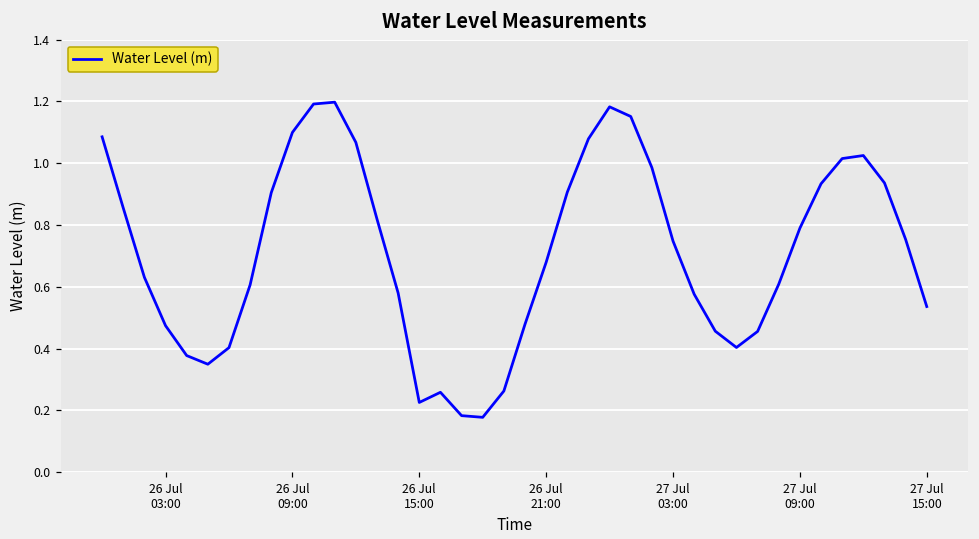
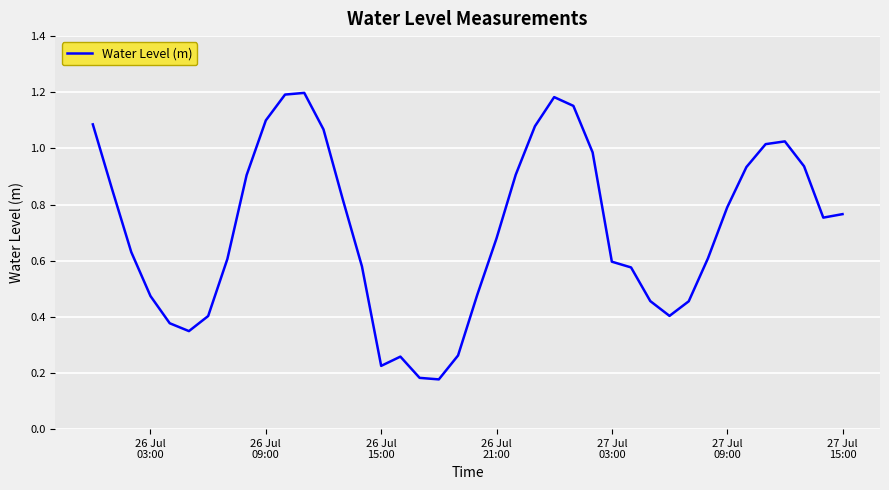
27 Jul 03:00: 0.75 -> 0.60
27 Jul 15:00: 0.54 -> 0.77
